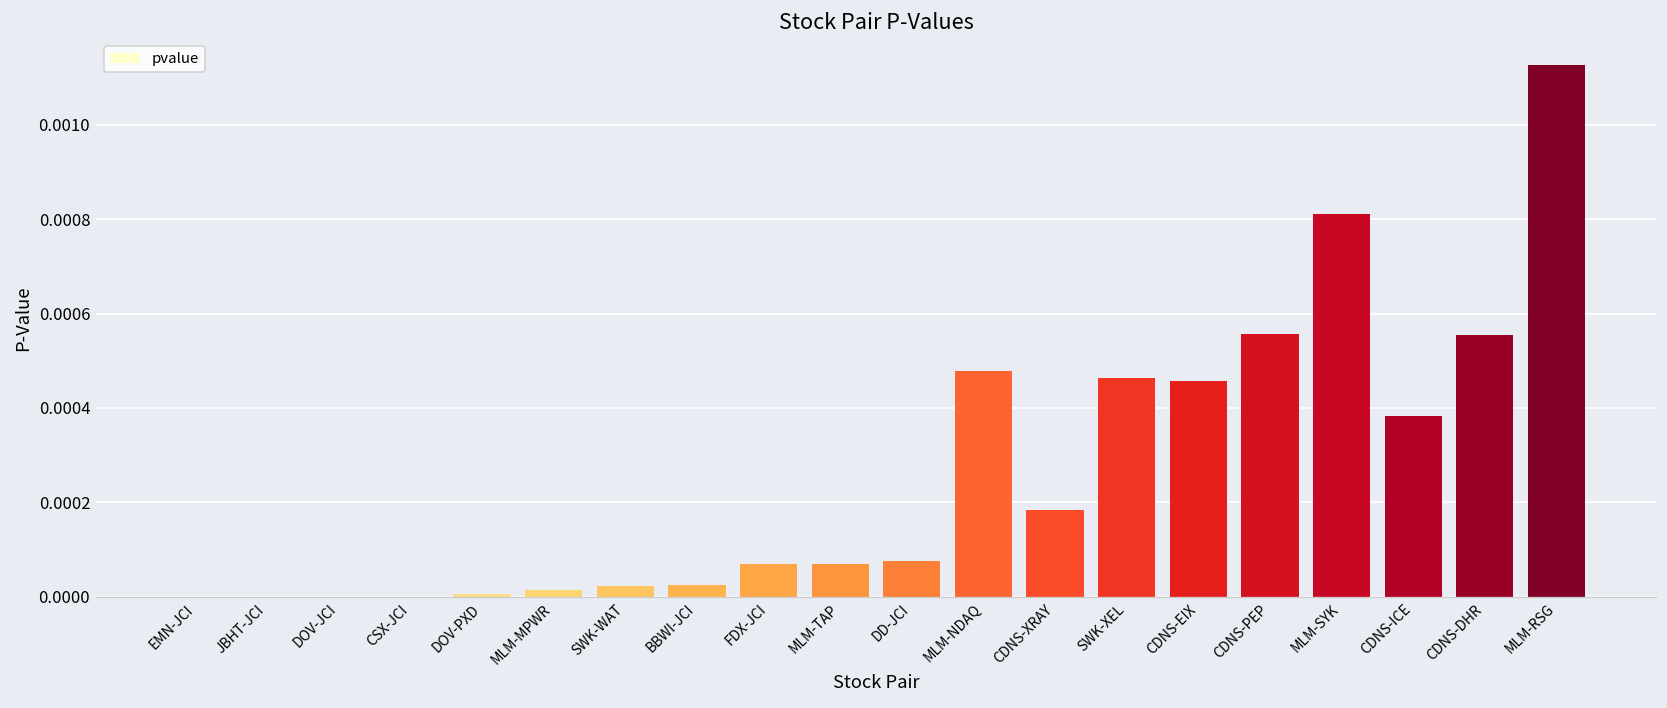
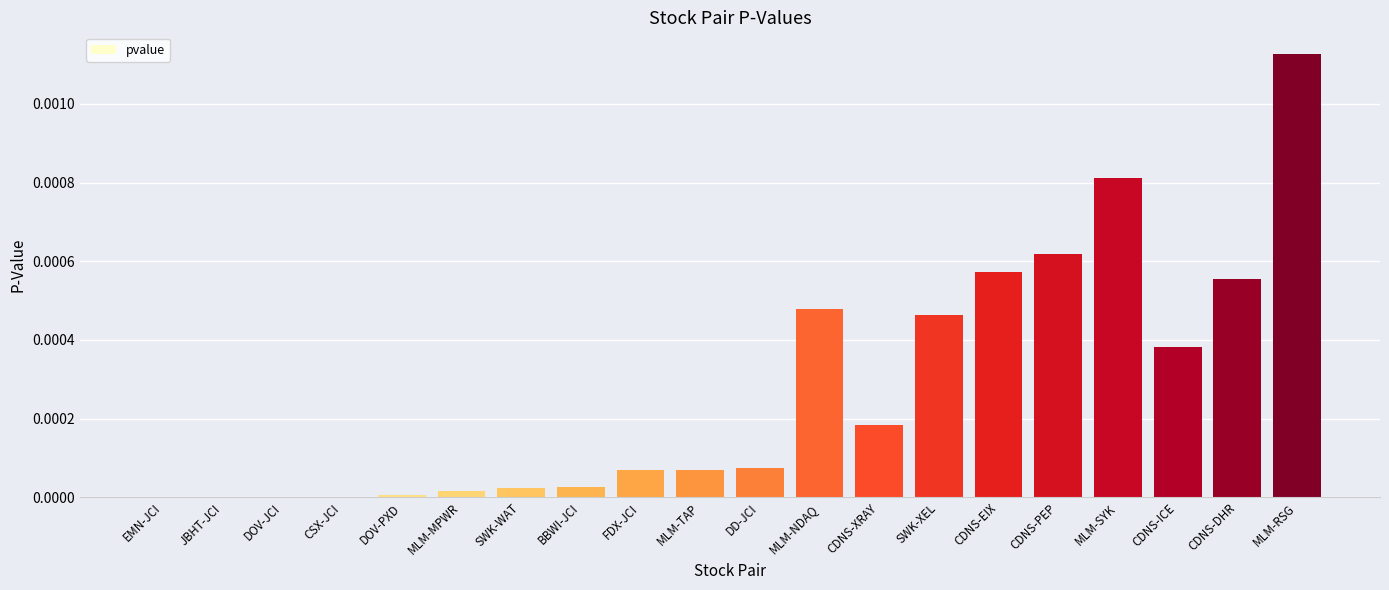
CDNS-EIX: 0.00046 -> 0.00057
CDNS-PEP: 0.00056 -> 0.00062
